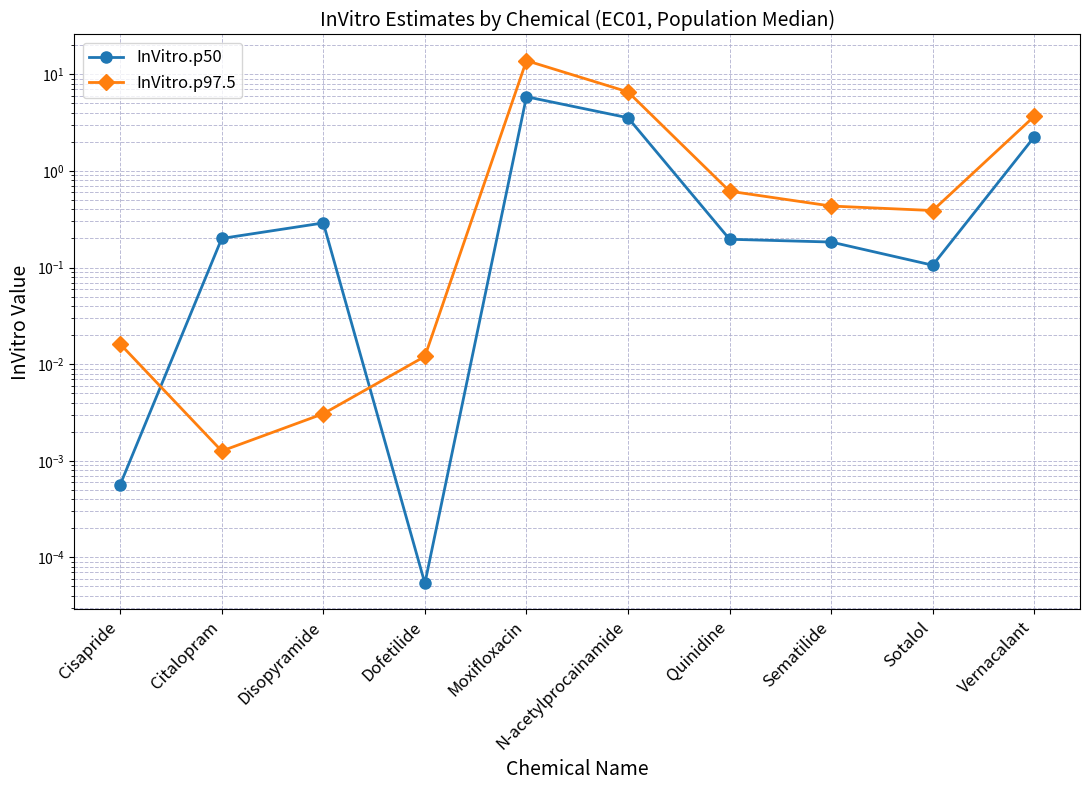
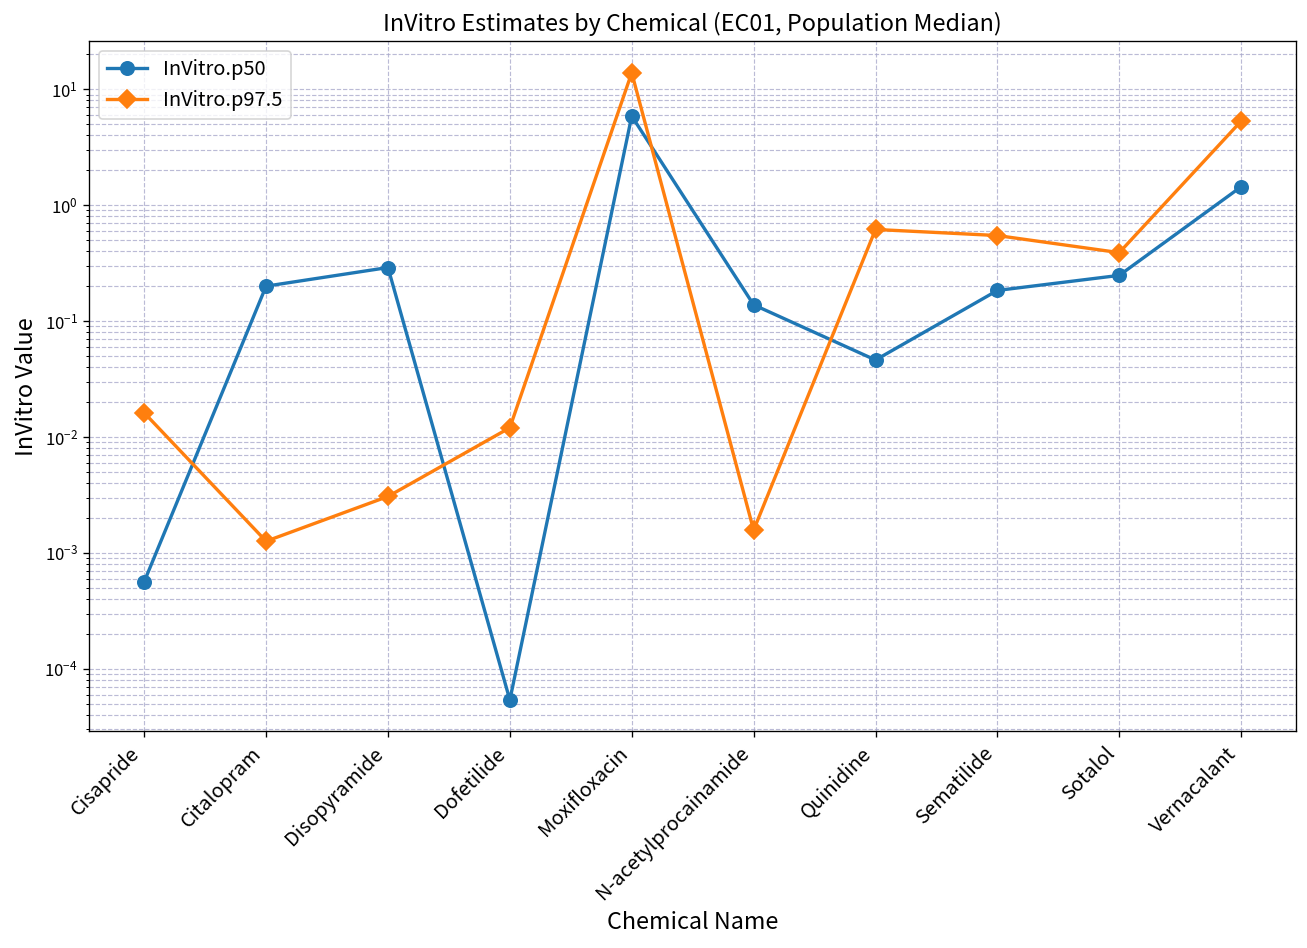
InVitro.p50, N-acetylprocainamide: 3.6 -> 0.14
InVitro.p97.5, N-acetylprocainamide: 7 -> 0.0016
InVitro.p50, Quinidine: 0.20 -> 0.05
InVitro.p97.5, Sematilide: 0.4 -> 0.5
InVitro.p50, Sotalol: 0.11 -> 0.25
InVitro.p50, Vernacalant: 2.3 -> 1.4
InVitro.p97.5, Vernacalant: 3.7 -> 5
